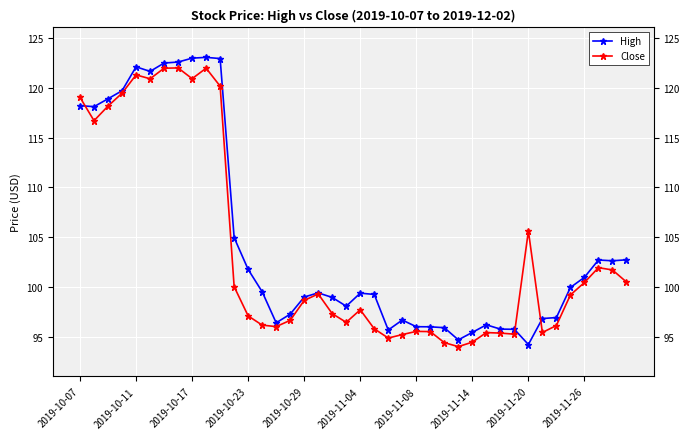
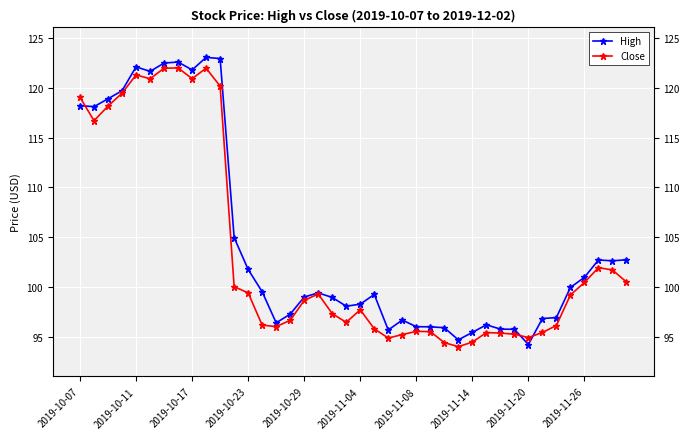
High, 2019-10-17: 123 -> 122
Close, 2019-10-23: 97 -> 99
High, 2019-11-04: 99 -> 98
Close, 2019-11-20: 106 -> 95
